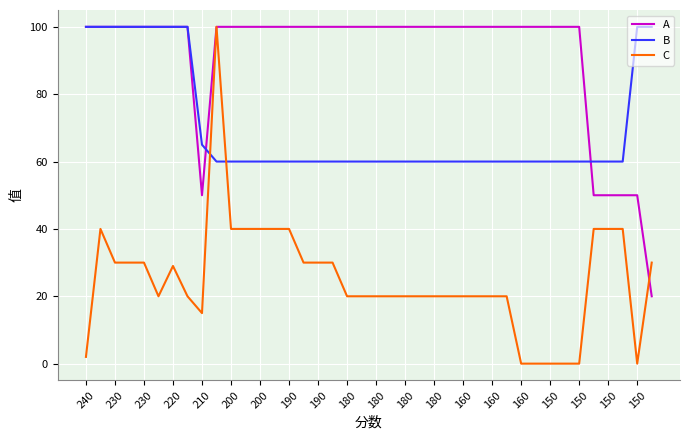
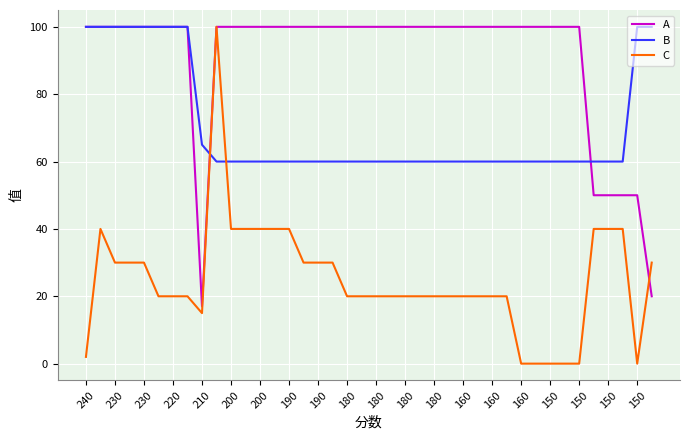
C, 220: 29 -> 20
A, 210: 50 -> 17
